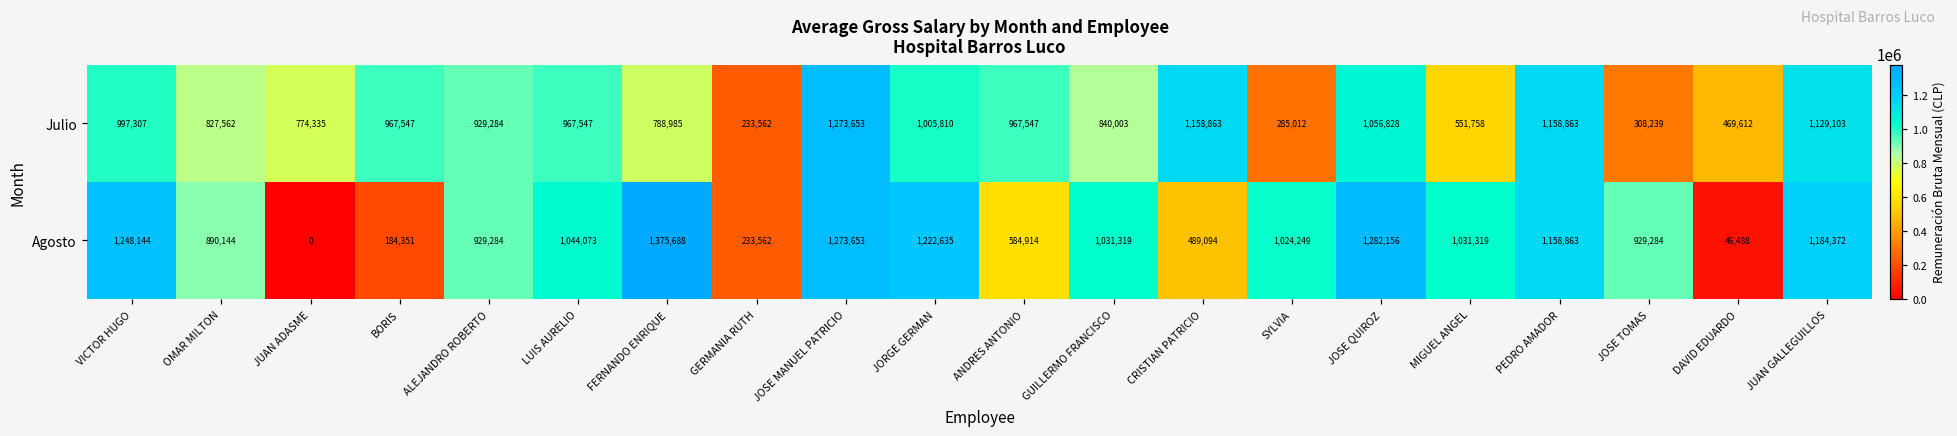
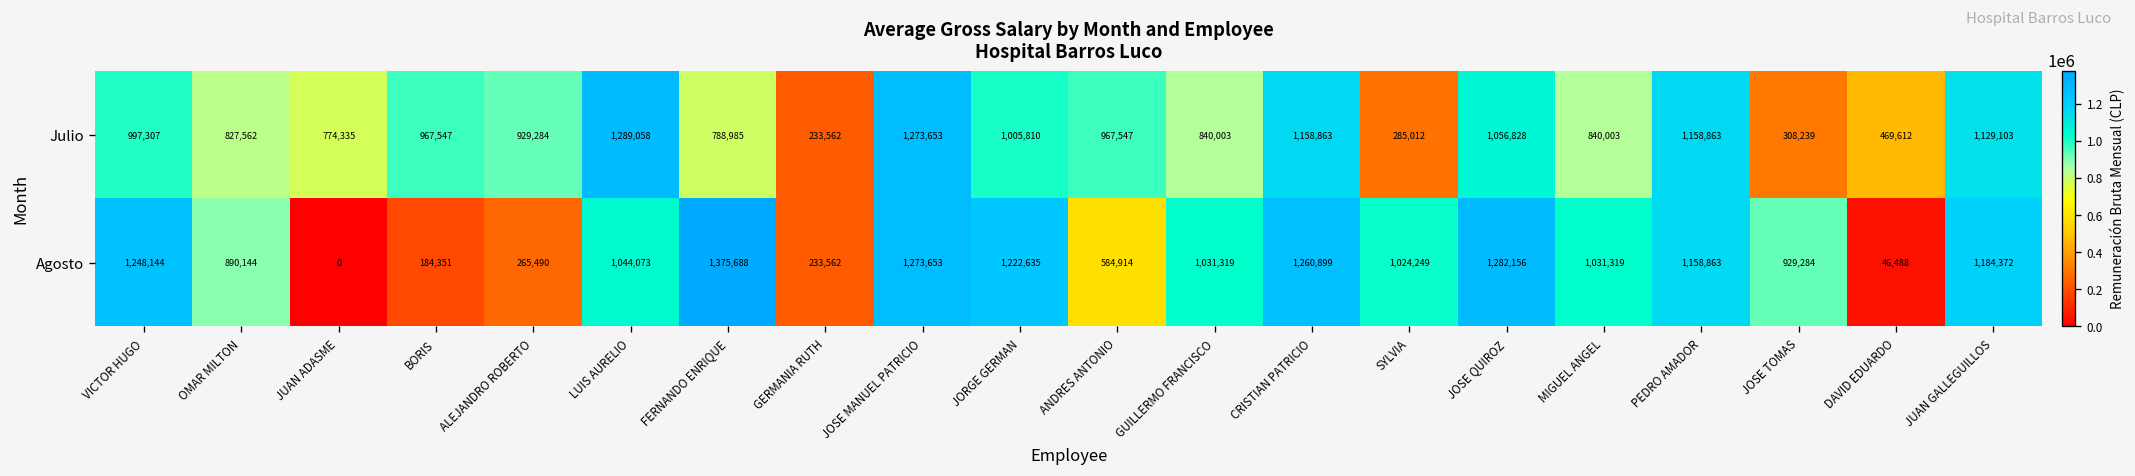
Julio, LUIS AURELIO: 967,547 -> 1,289,058
Julio, MIGUEL ANGEL: 551,758 -> 840,003
Agosto, ALEJANDRO ROBERTO: 929,284 -> 265,490
Agosto, CRISTIAN PATRICIO: 489,094 -> 1,260,899
